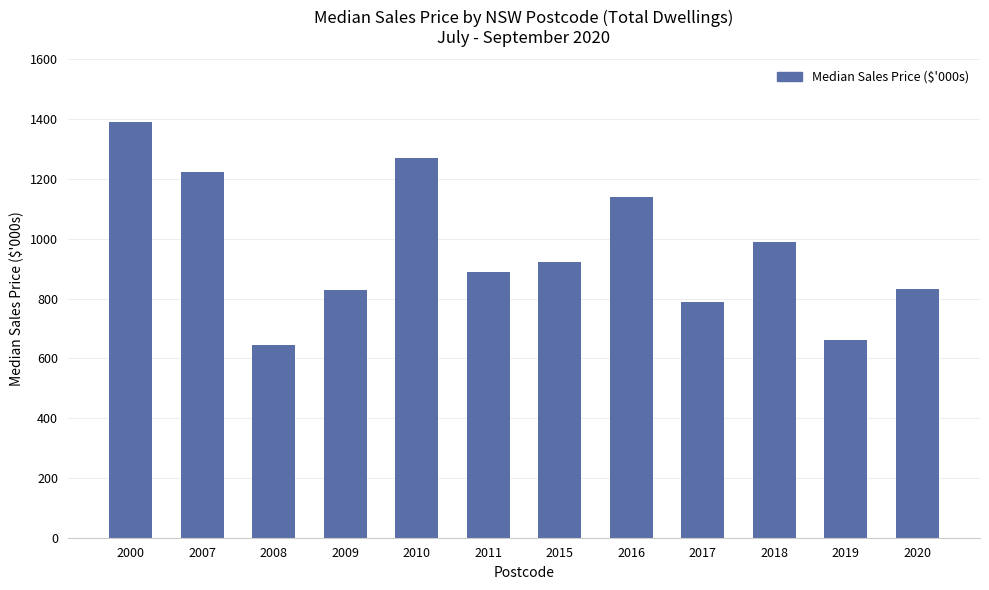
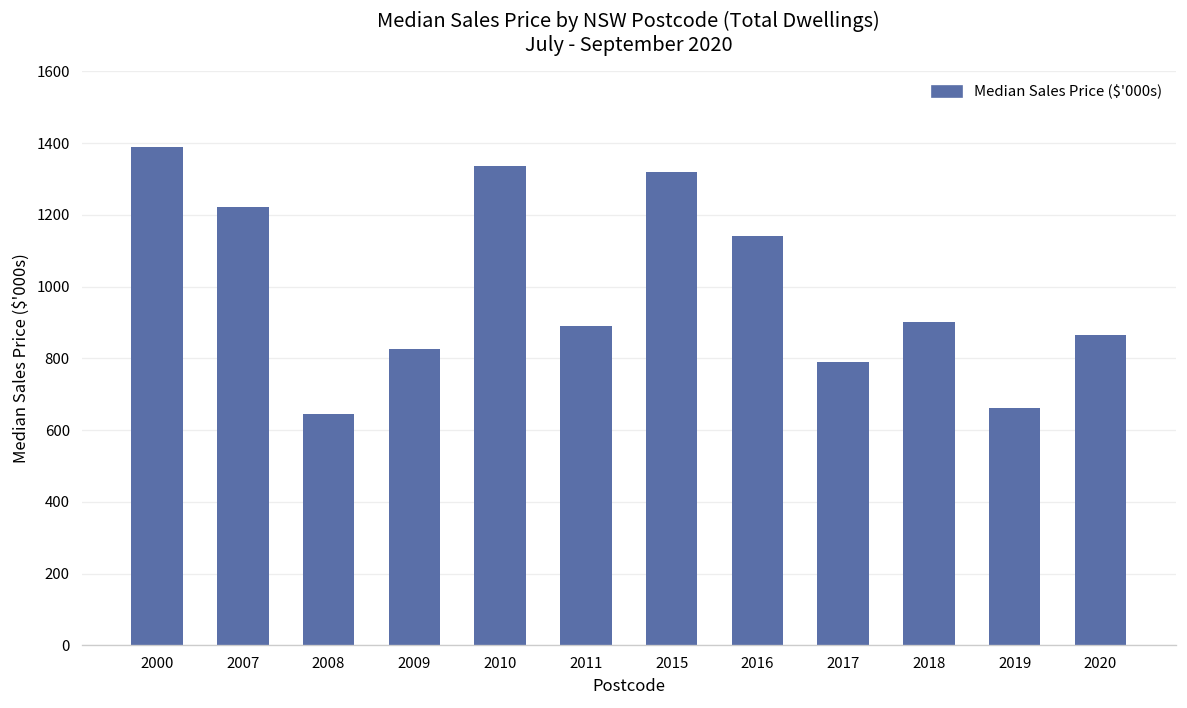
2010: 1270 -> 1340
2015: 920 -> 1320
2018: 990 -> 900
2020: 830 -> 870
